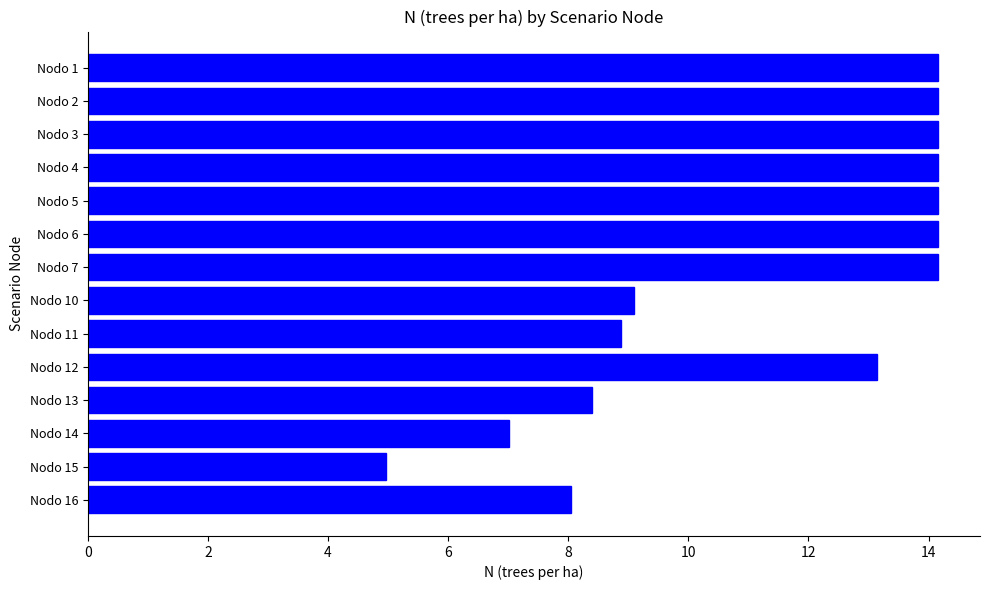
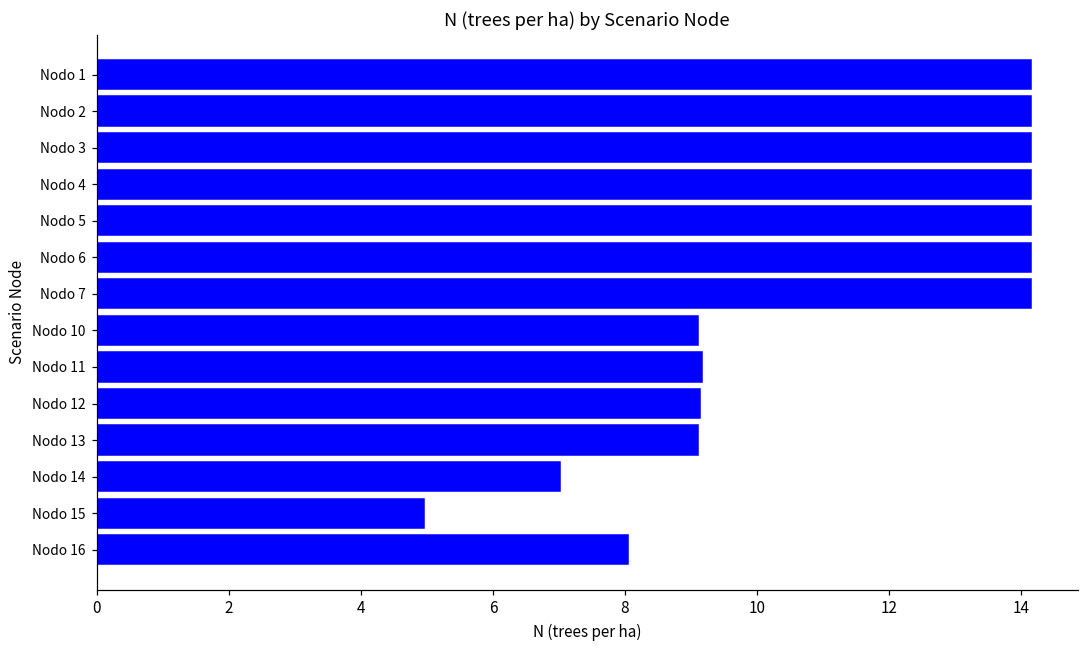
Nodo 11: 8.9 -> 9.2
Nodo 12: 13.2 -> 9.1
Nodo 13: 8.4 -> 9.1
